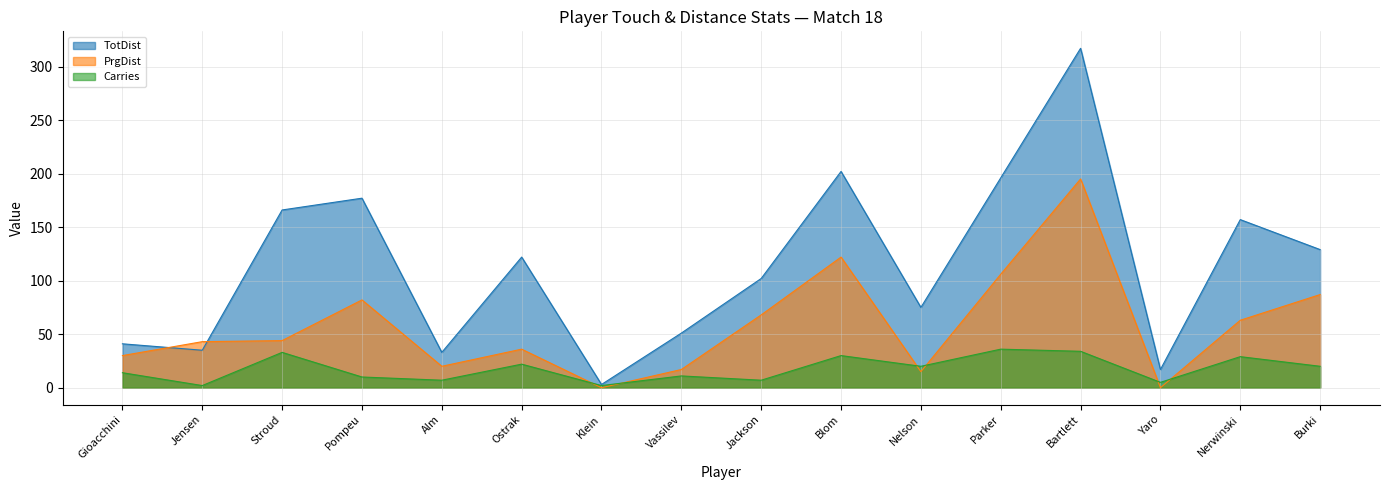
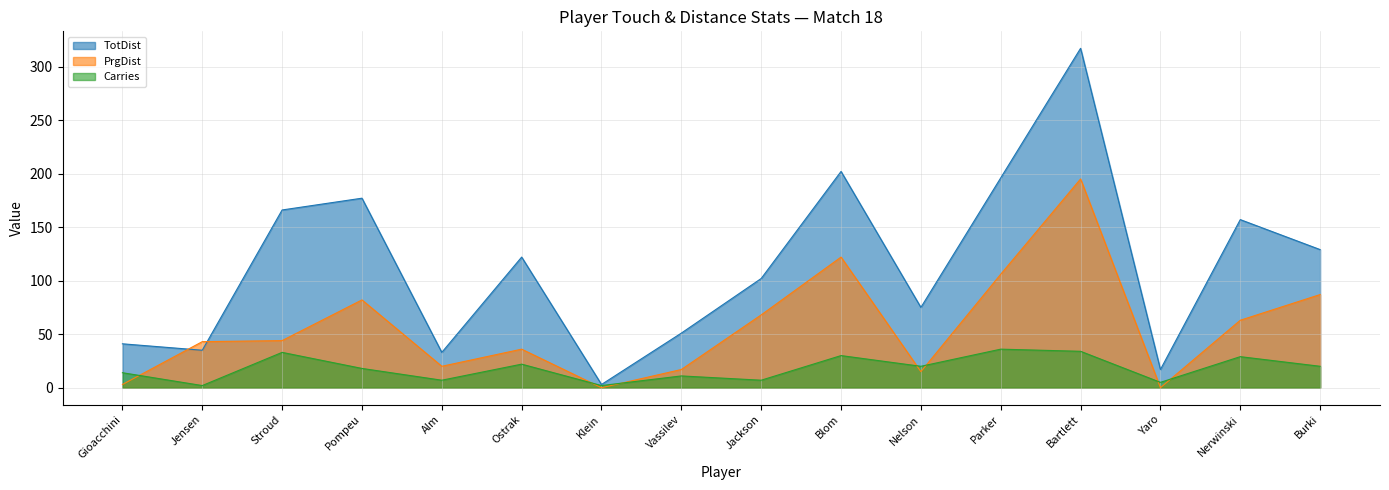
PrgDist, Gioacchini: 30 -> 3
Carries, Pompeu: 10 -> 18
